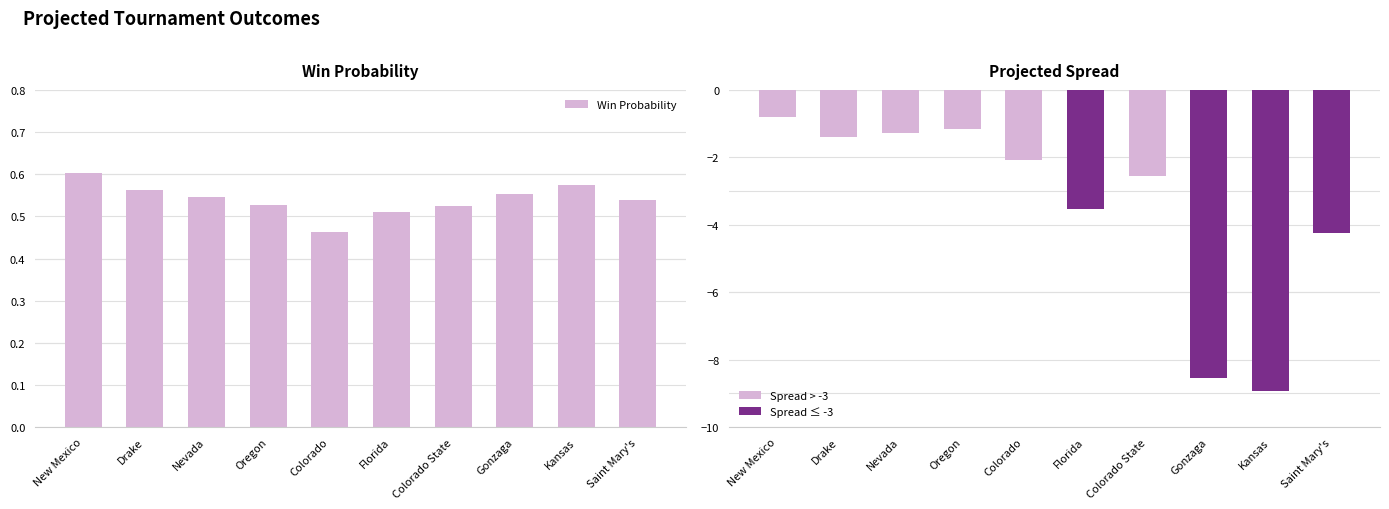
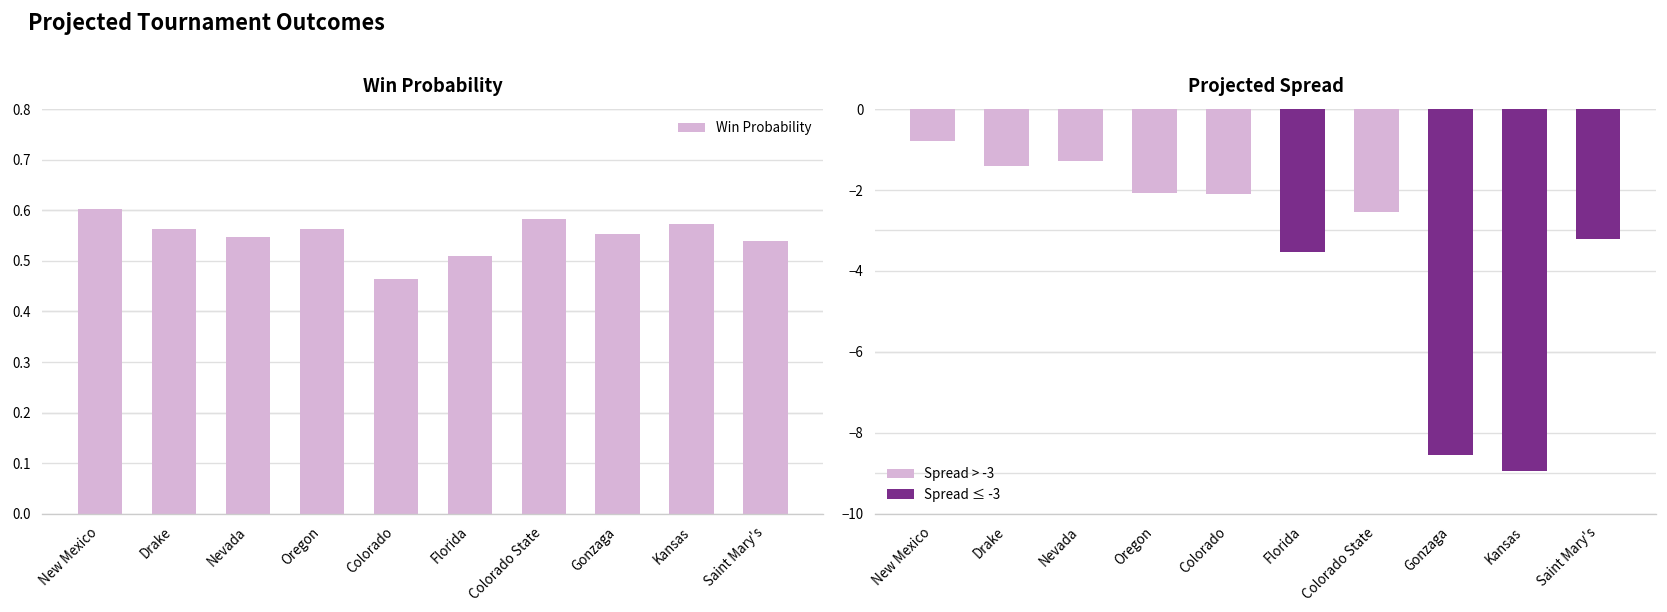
Win Probability, Oregon: 0.53 -> 0.56
Win Probability, Colorado State: 0.53 -> 0.58
Projected Spread, Oregon: -1.2 -> -2.1
Projected Spread, Saint Mary's: -4.2 -> -3.2
